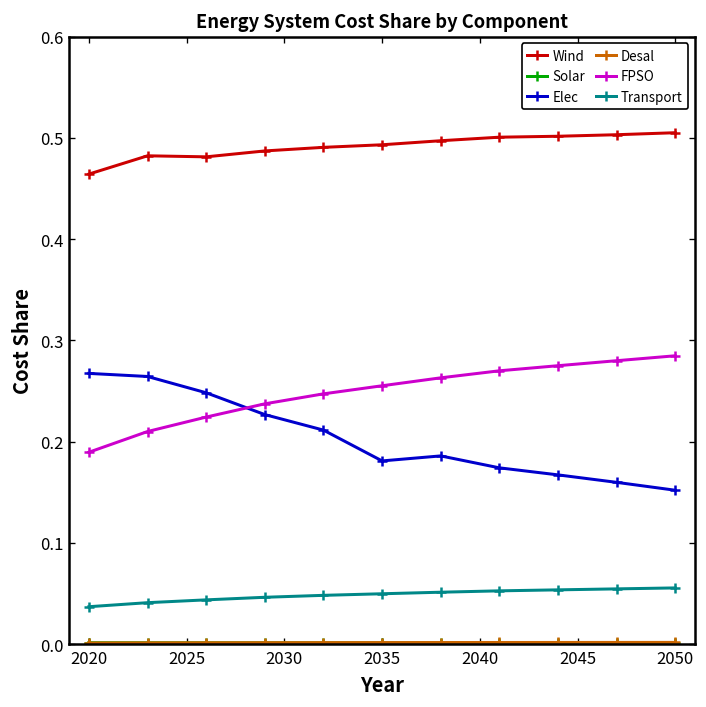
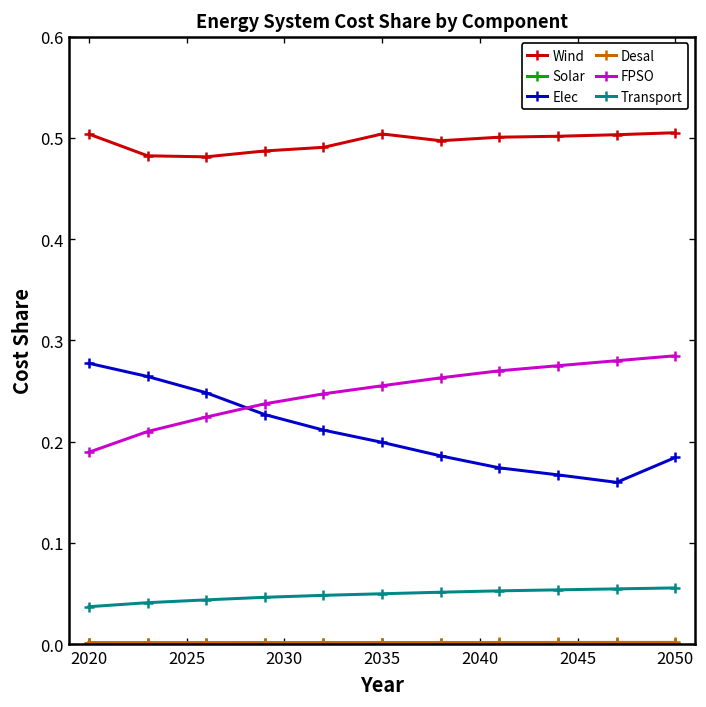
Wind, 2020: 0.46 -> 0.50
Elec, 2020: 0.27 -> 0.28
Wind, 2035: 0.49 -> 0.50
Elec, 2035: 0.18 -> 0.20
Elec, 2050: 0.15 -> 0.18
